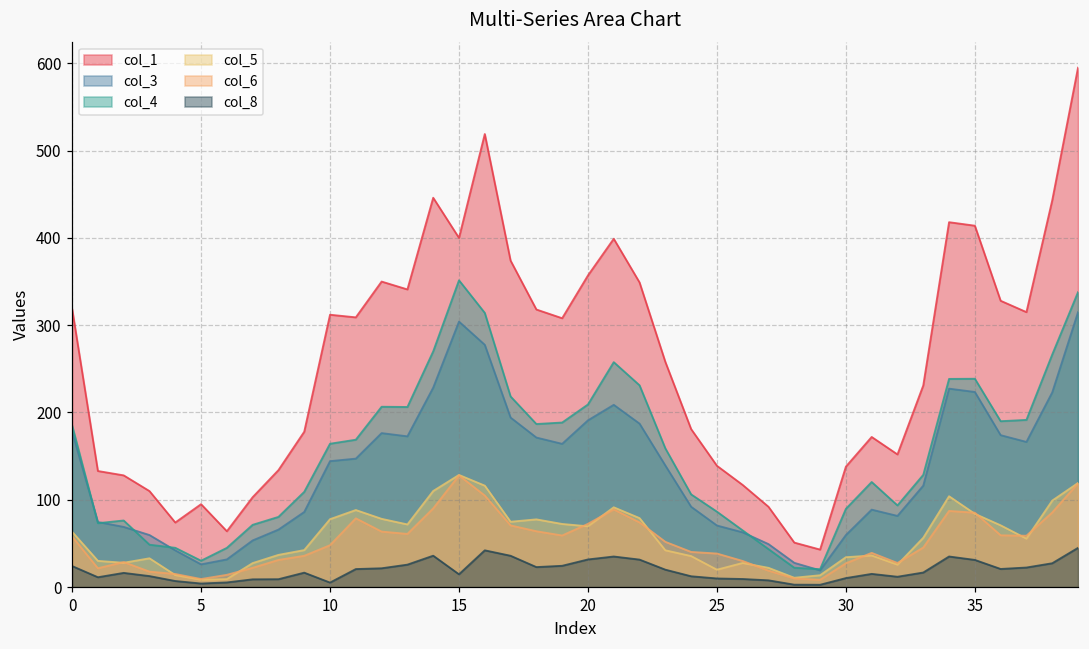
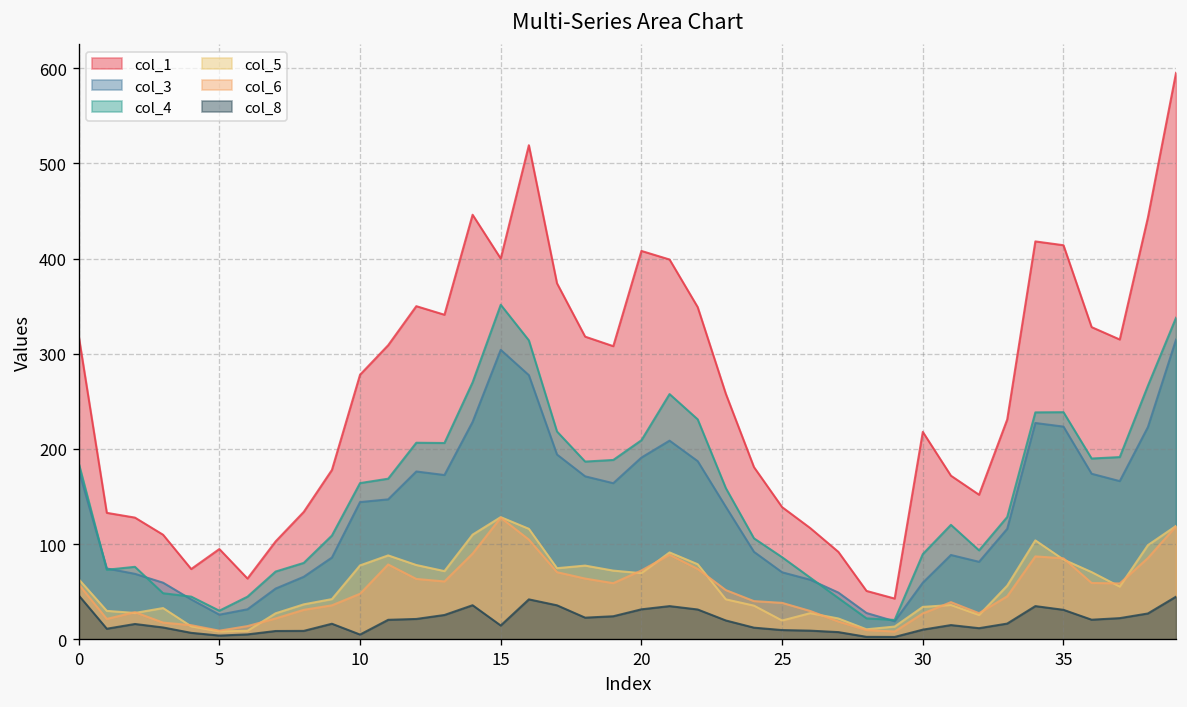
col_8, 0: 20 -> 50
col_1, 10: 310 -> 280
col_1, 20: 360 -> 410
col_1, 30: 140 -> 220
